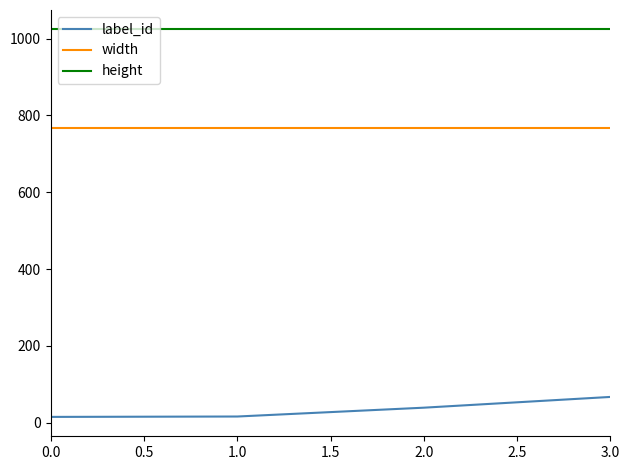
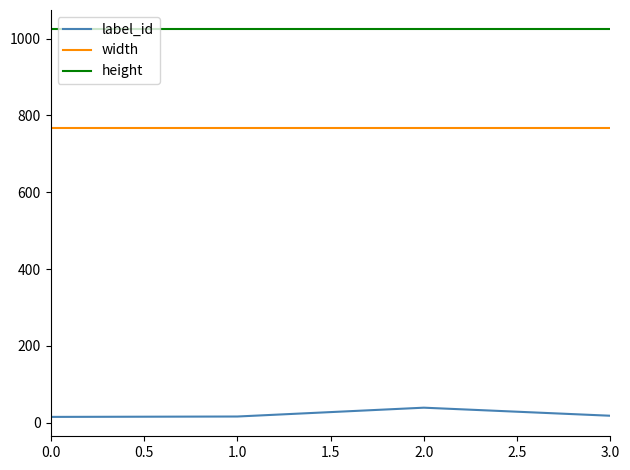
label_id, 3.0: 70 -> 20
